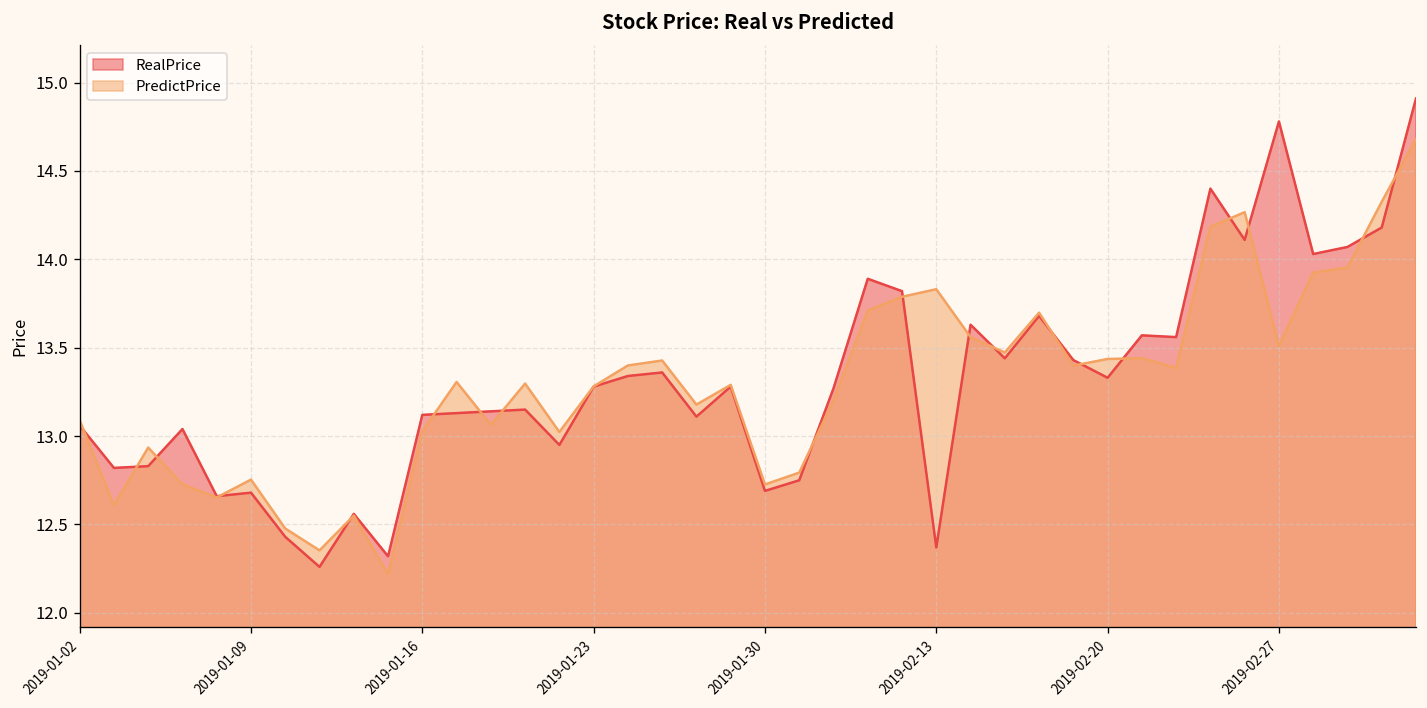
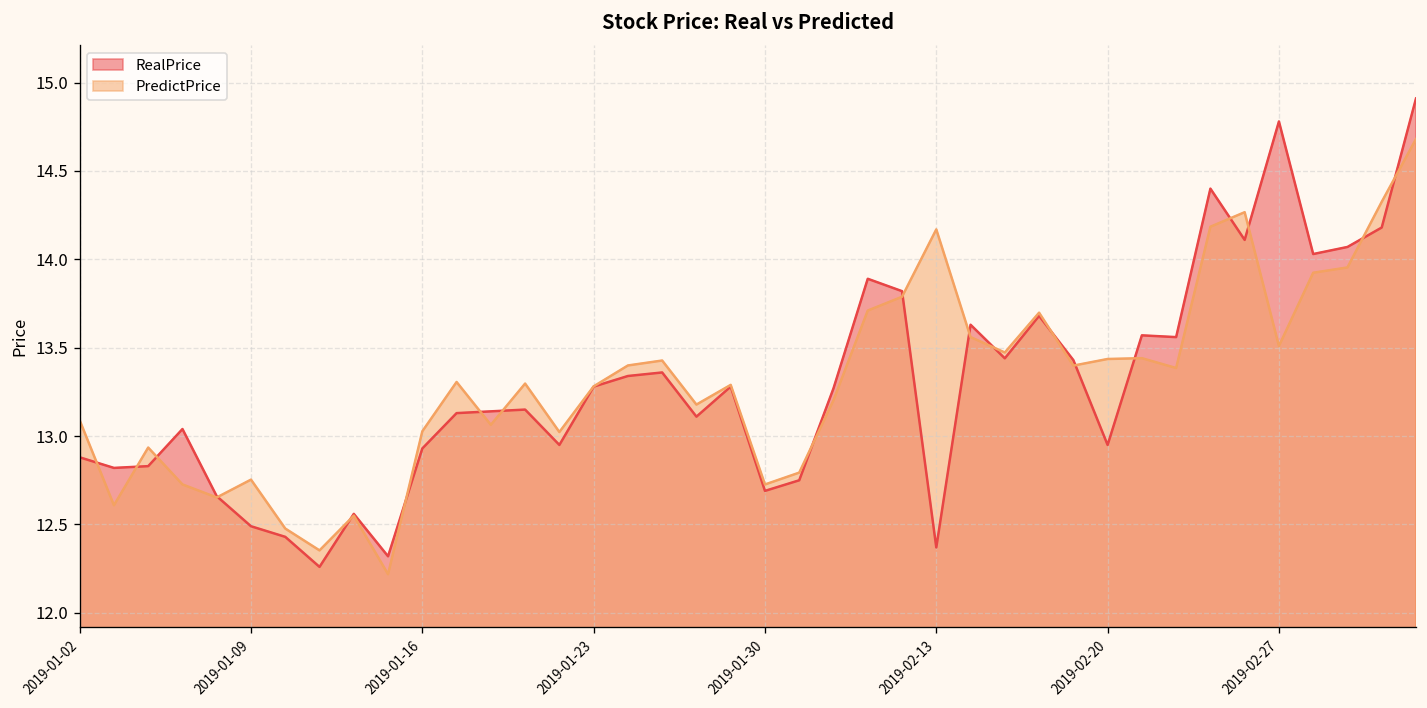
RealPrice, 2019-01-02: 13.06 -> 12.88
RealPrice, 2019-01-09: 12.68 -> 12.49
RealPrice, 2019-01-16: 13.12 -> 12.93
PredictPrice, 2019-02-13: 13.83 -> 14.17
RealPrice, 2019-02-20: 13.33 -> 12.95
